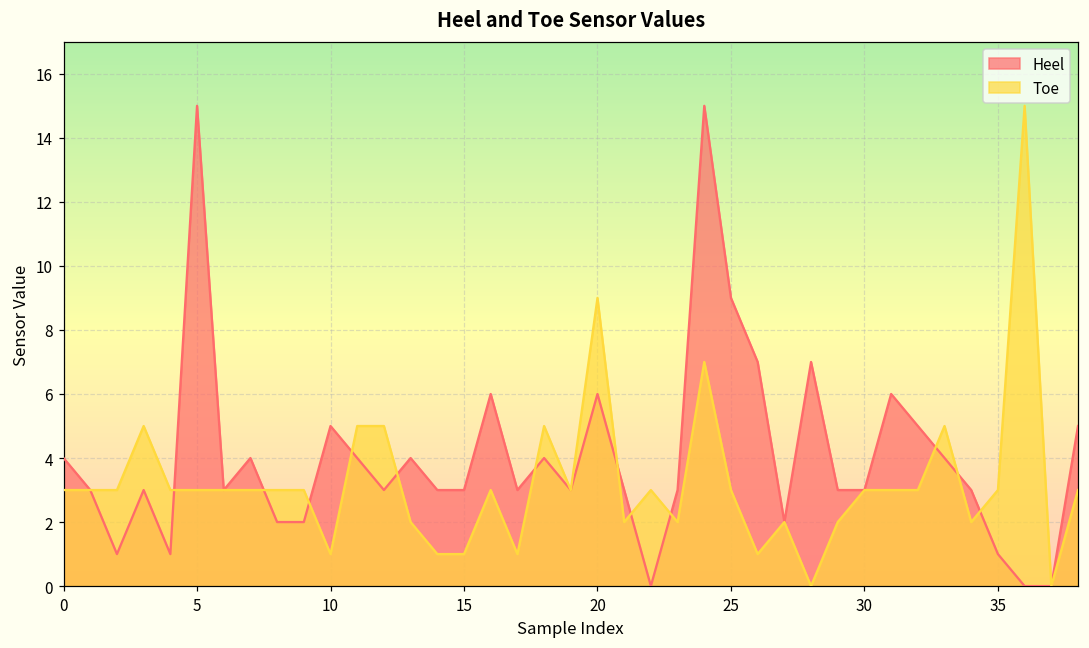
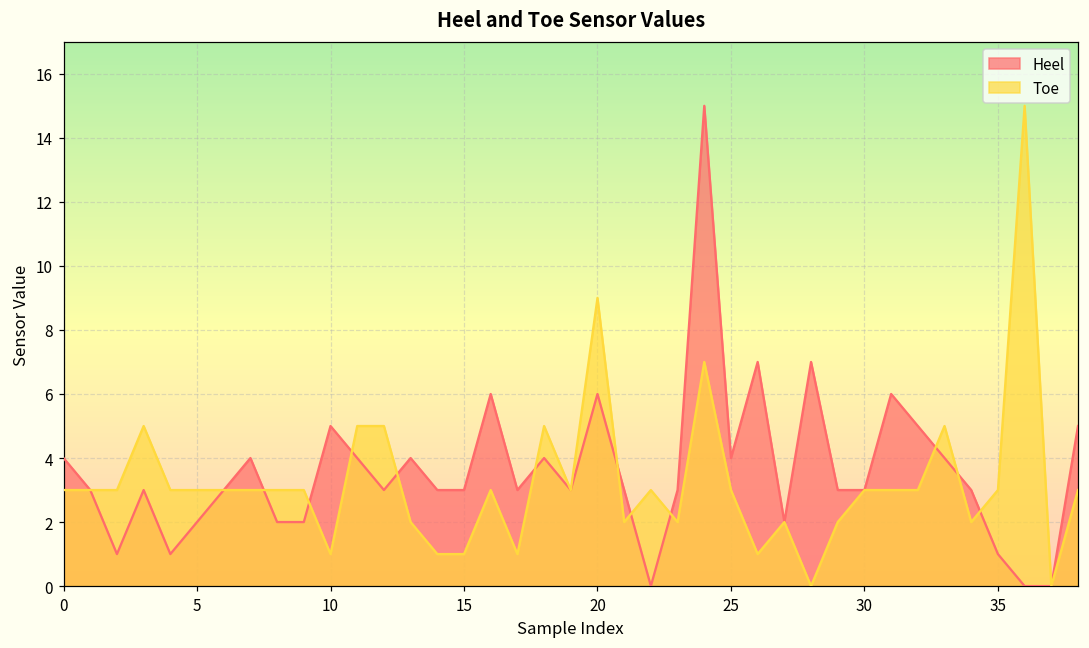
Heel, 5: 15 -> 2
Heel, 25: 9 -> 4
